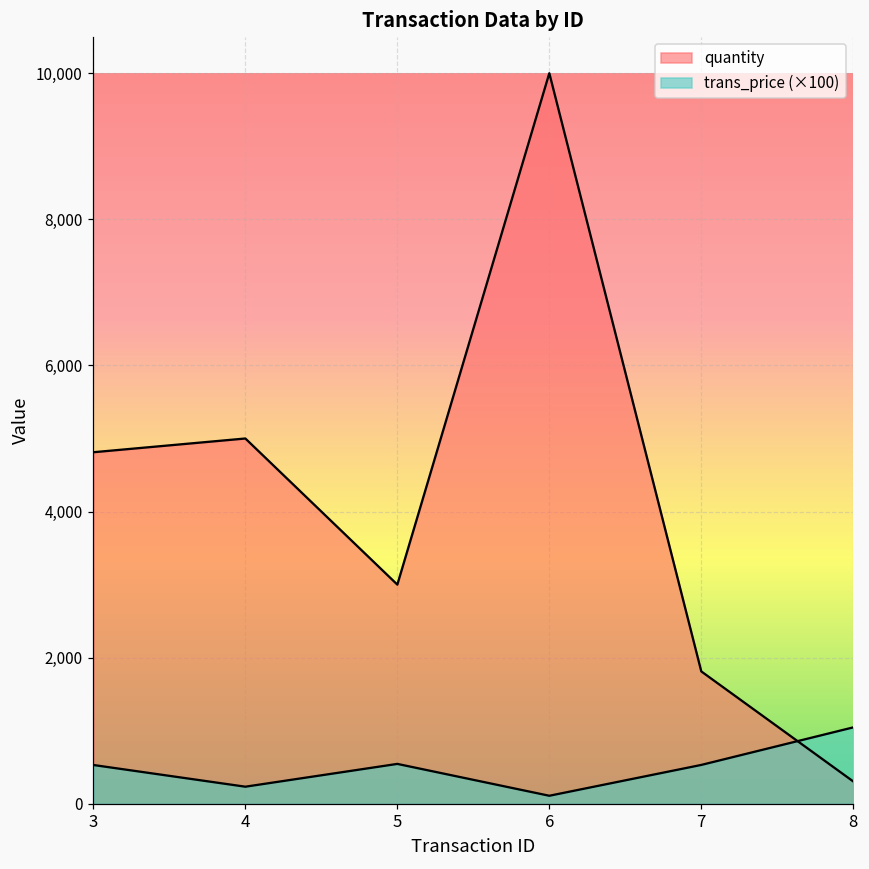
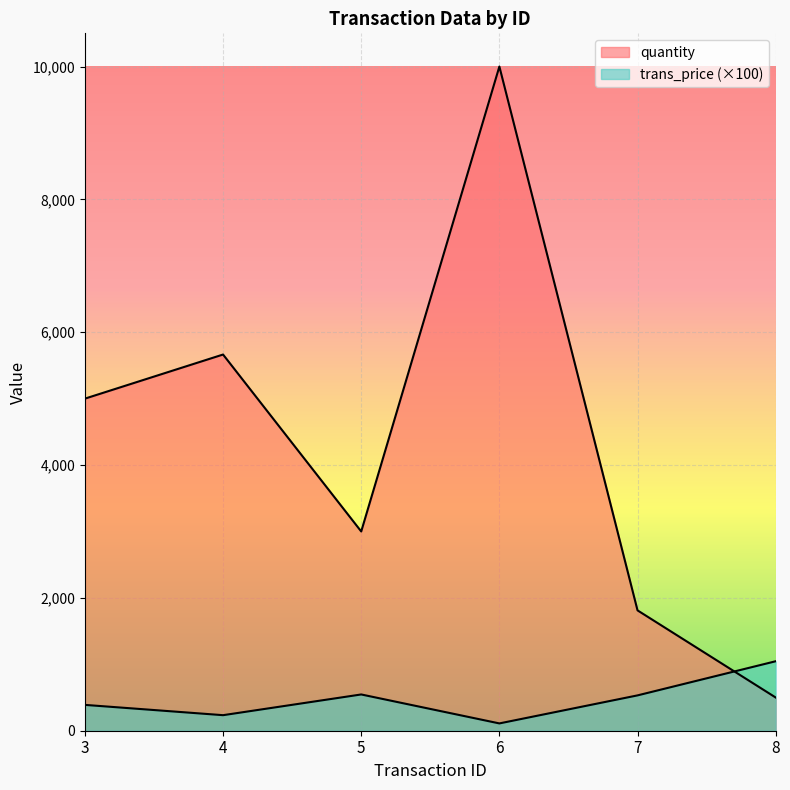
quantity, 3: 4,800 -> 5,000
trans_price (×100), 3: 500 -> 400
quantity, 4: 5,000 -> 5,700
quantity, 8: 300 -> 500
